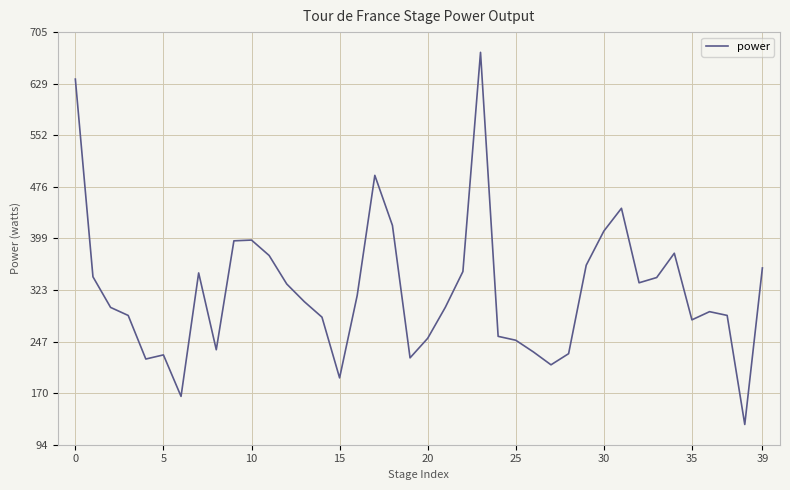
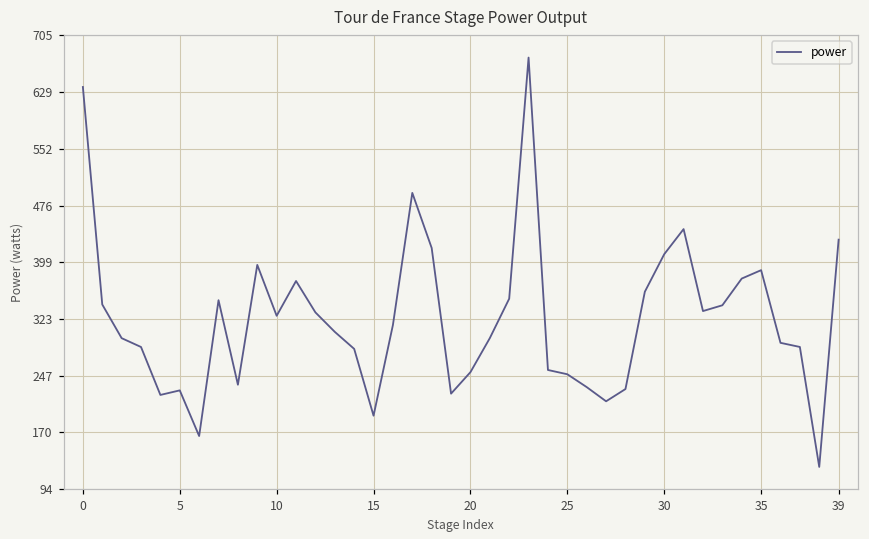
10: 400 -> 330
35: 280 -> 390
39: 360 -> 430
